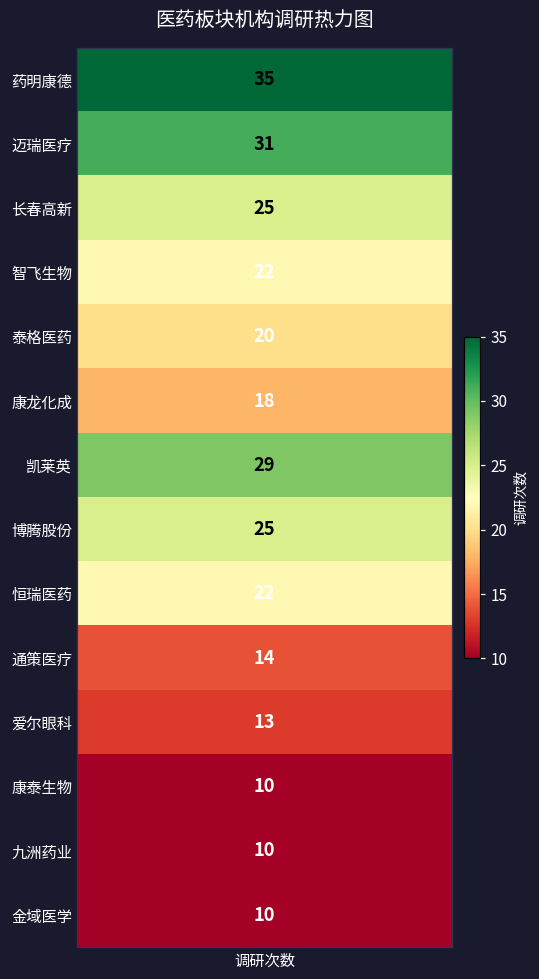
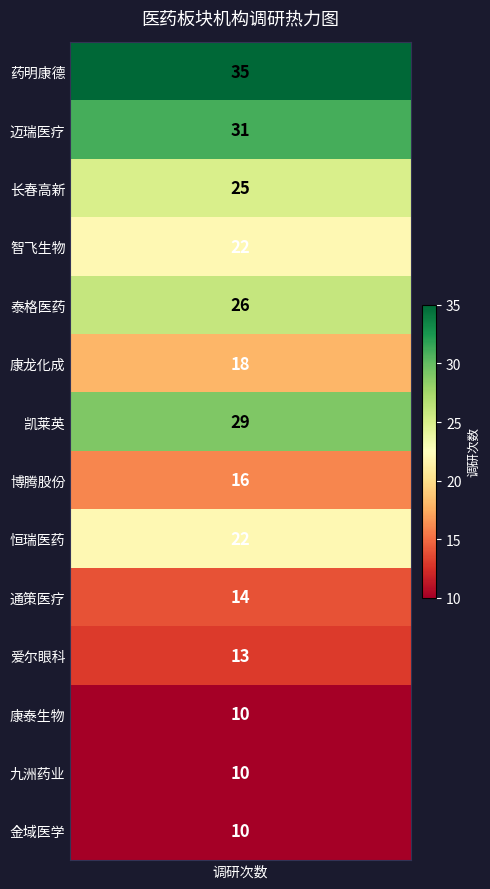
泰格医药, 调研次数: 20 -> 26
博腾股份, 调研次数: 25 -> 16
